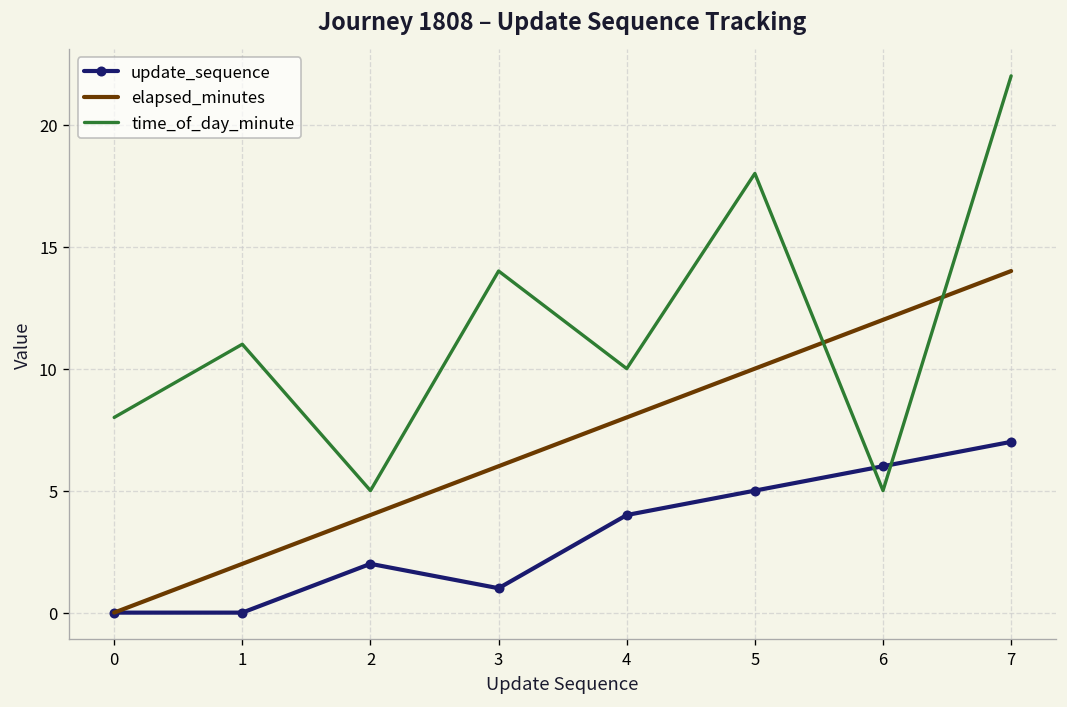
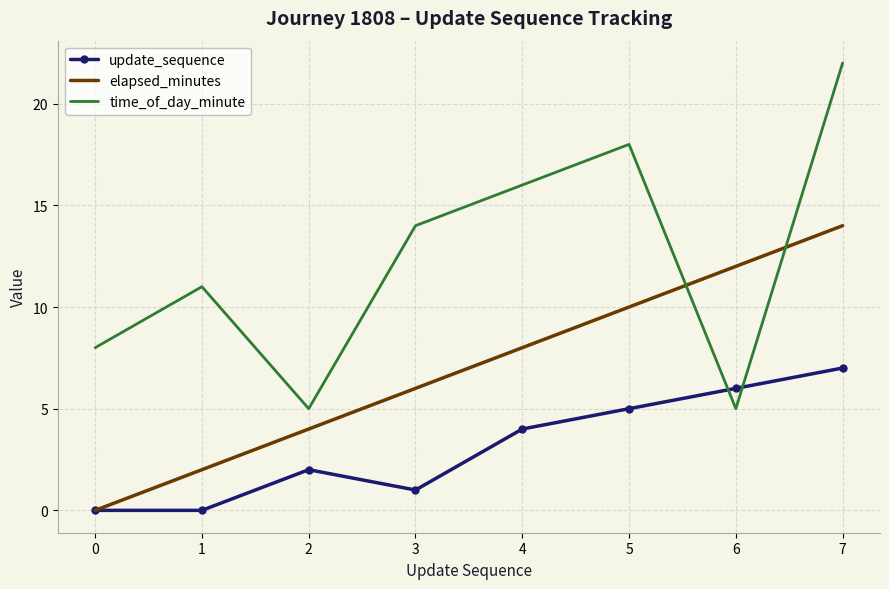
time_of_day_minute, 4: 10 -> 16
